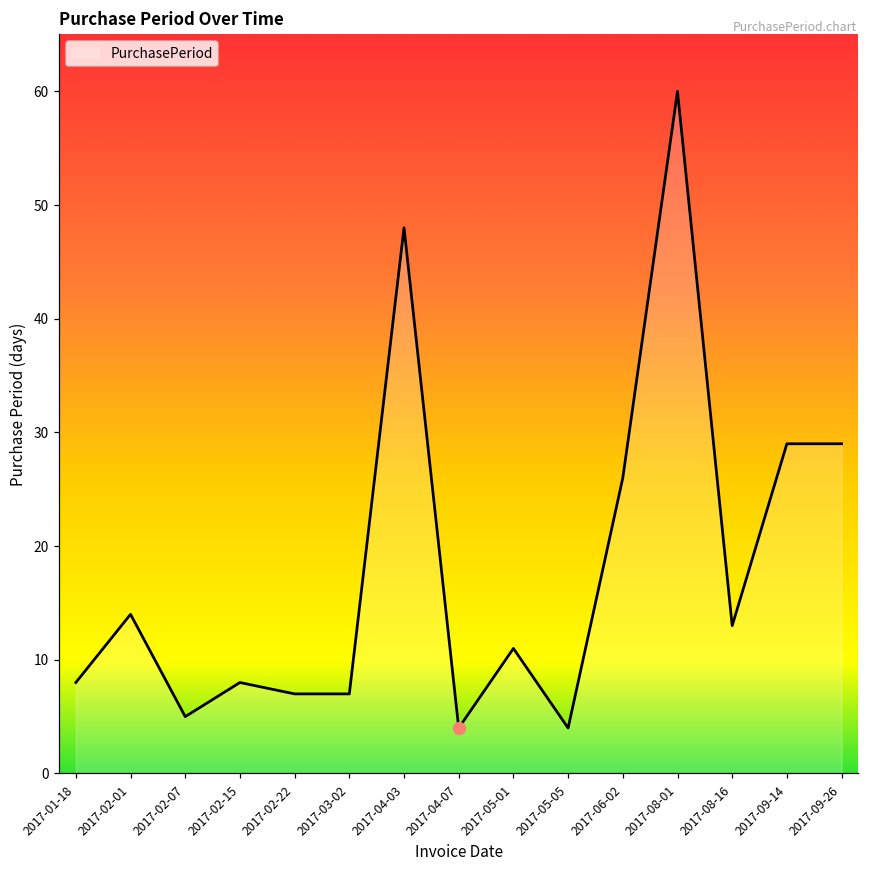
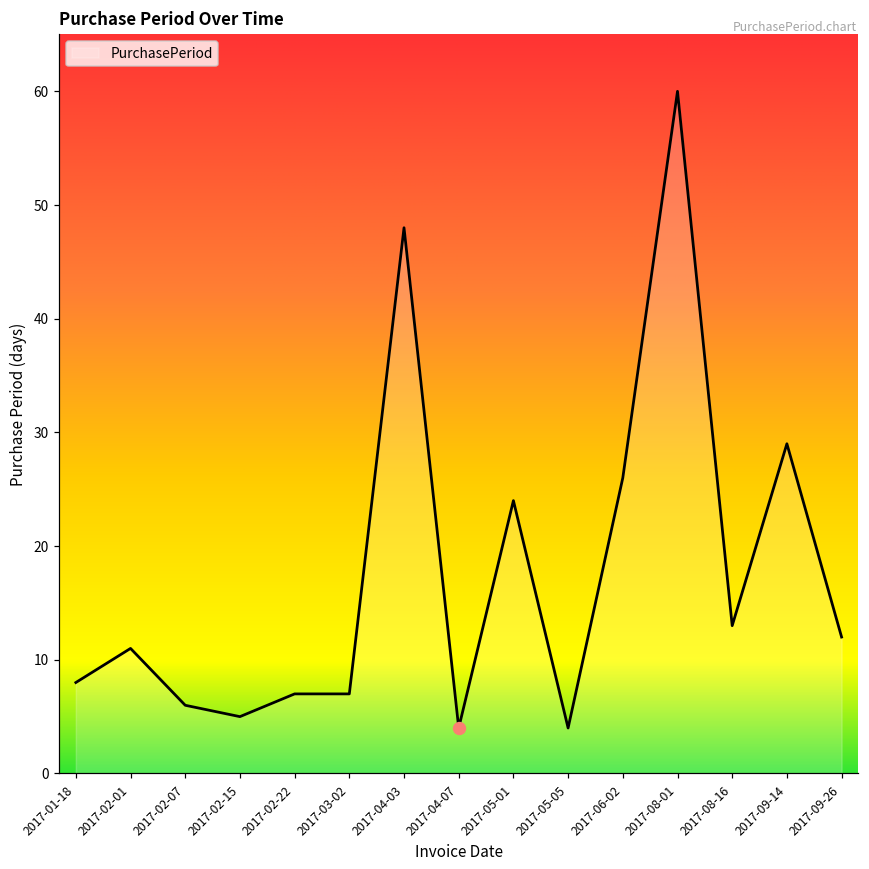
PurchasePeriod, 2017-02-01: 14 -> 11
PurchasePeriod, 2017-02-07: 5 -> 6
PurchasePeriod, 2017-02-15: 8 -> 5
PurchasePeriod, 2017-05-01: 11 -> 24
PurchasePeriod, 2017-09-26: 29 -> 12
